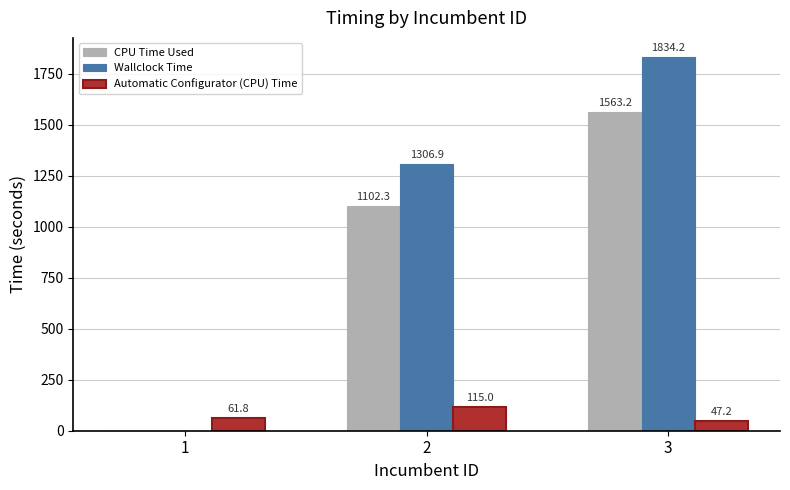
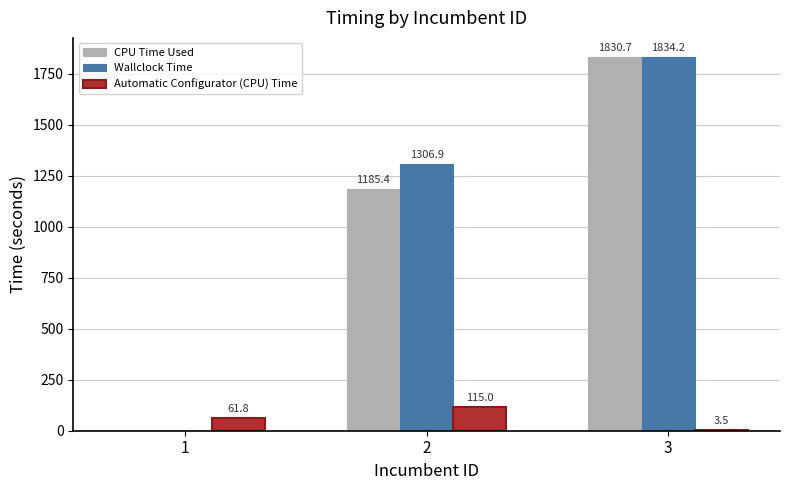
CPU Time Used, 2: 1102.3 -> 1185.4
CPU Time Used, 3: 1563.2 -> 1830.7
Automatic Configurator (CPU) Time, 3: 47.2 -> 3.5
